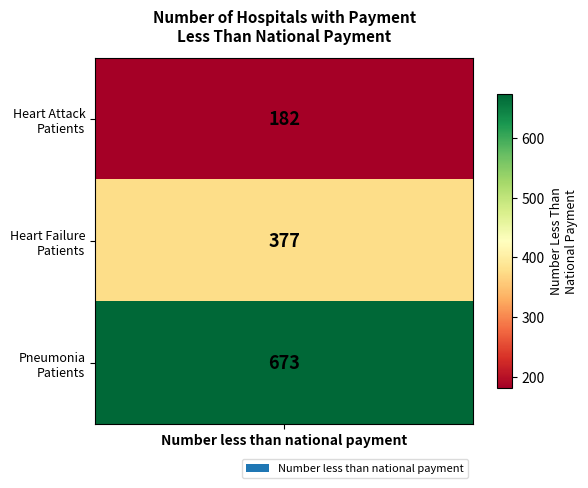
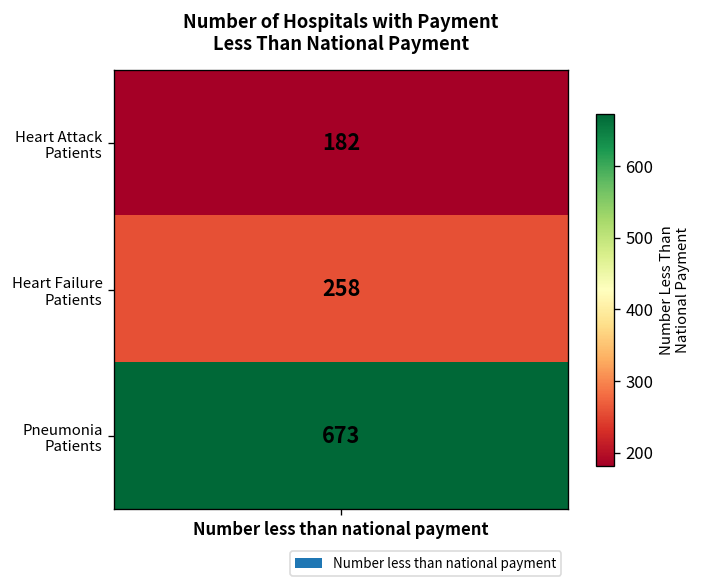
Heart Failure Patients, Number less than national payment: 377 -> 258
